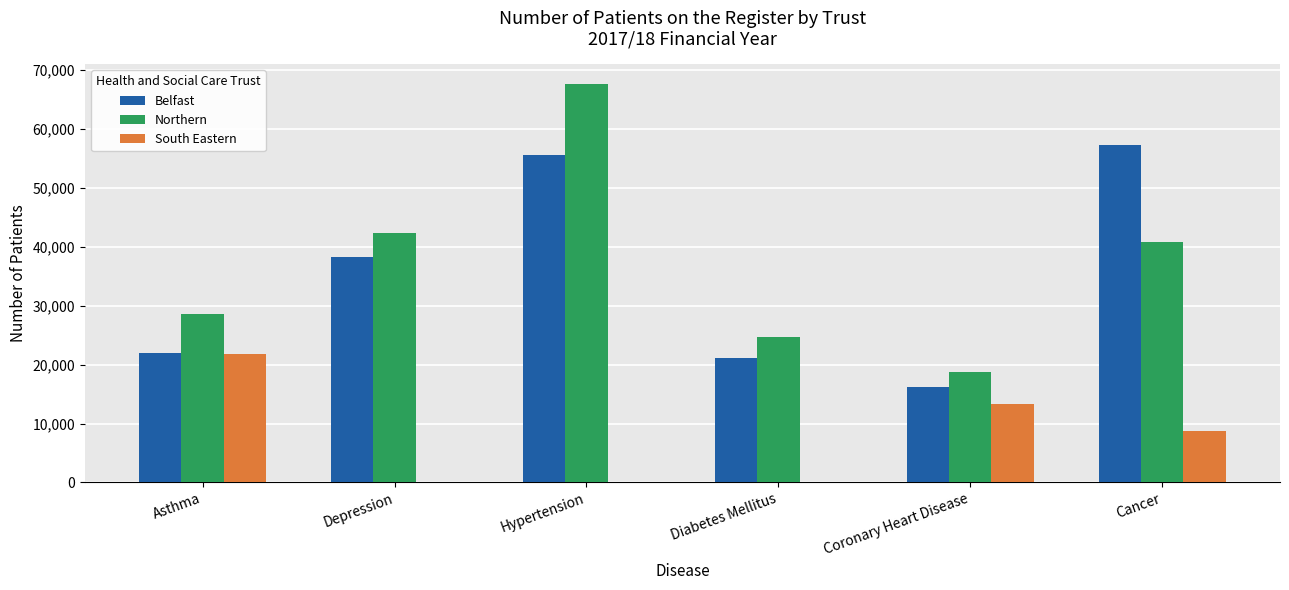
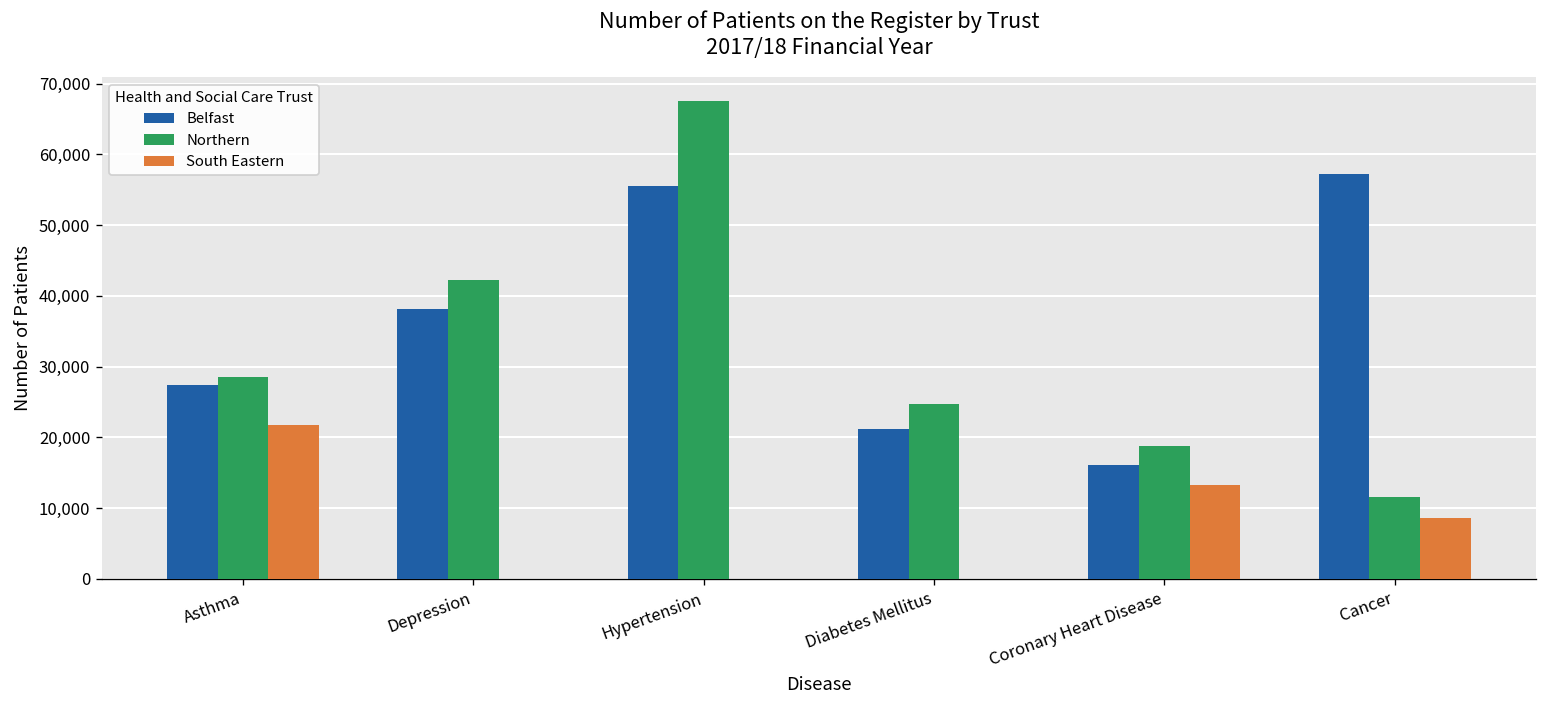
Belfast, Asthma: 22,000 -> 27,000
Northern, Cancer: 41,000 -> 12,000
